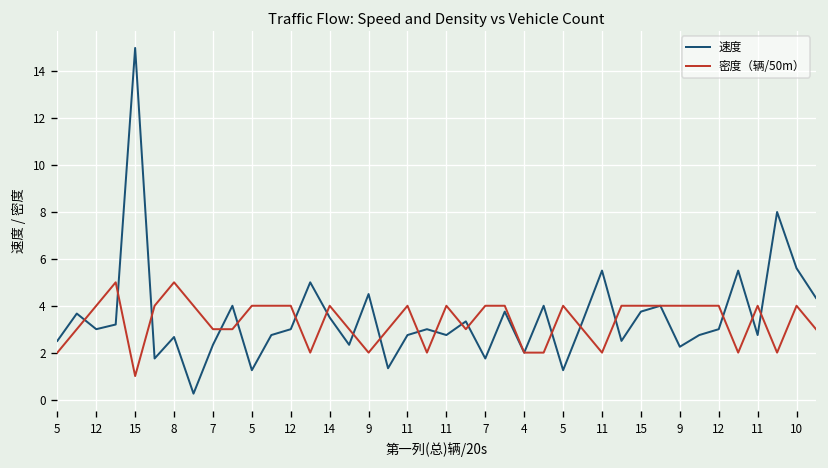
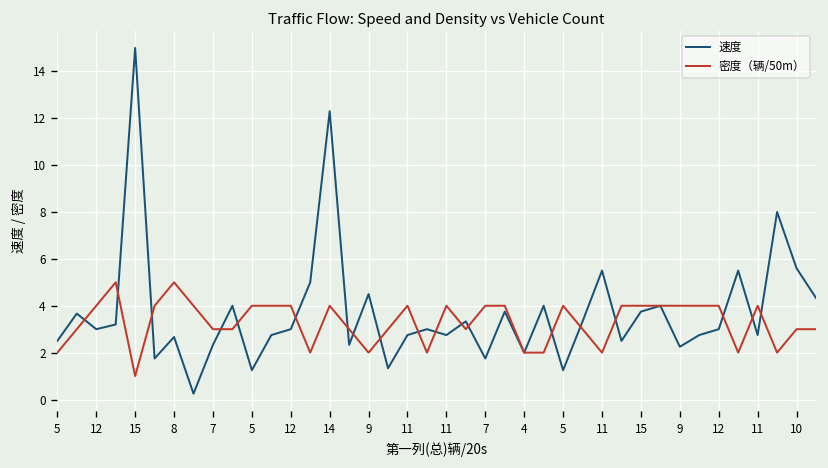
速度, 14: 3.5 -> 12.3
密度（辆/50m）, 10: 4 -> 3
